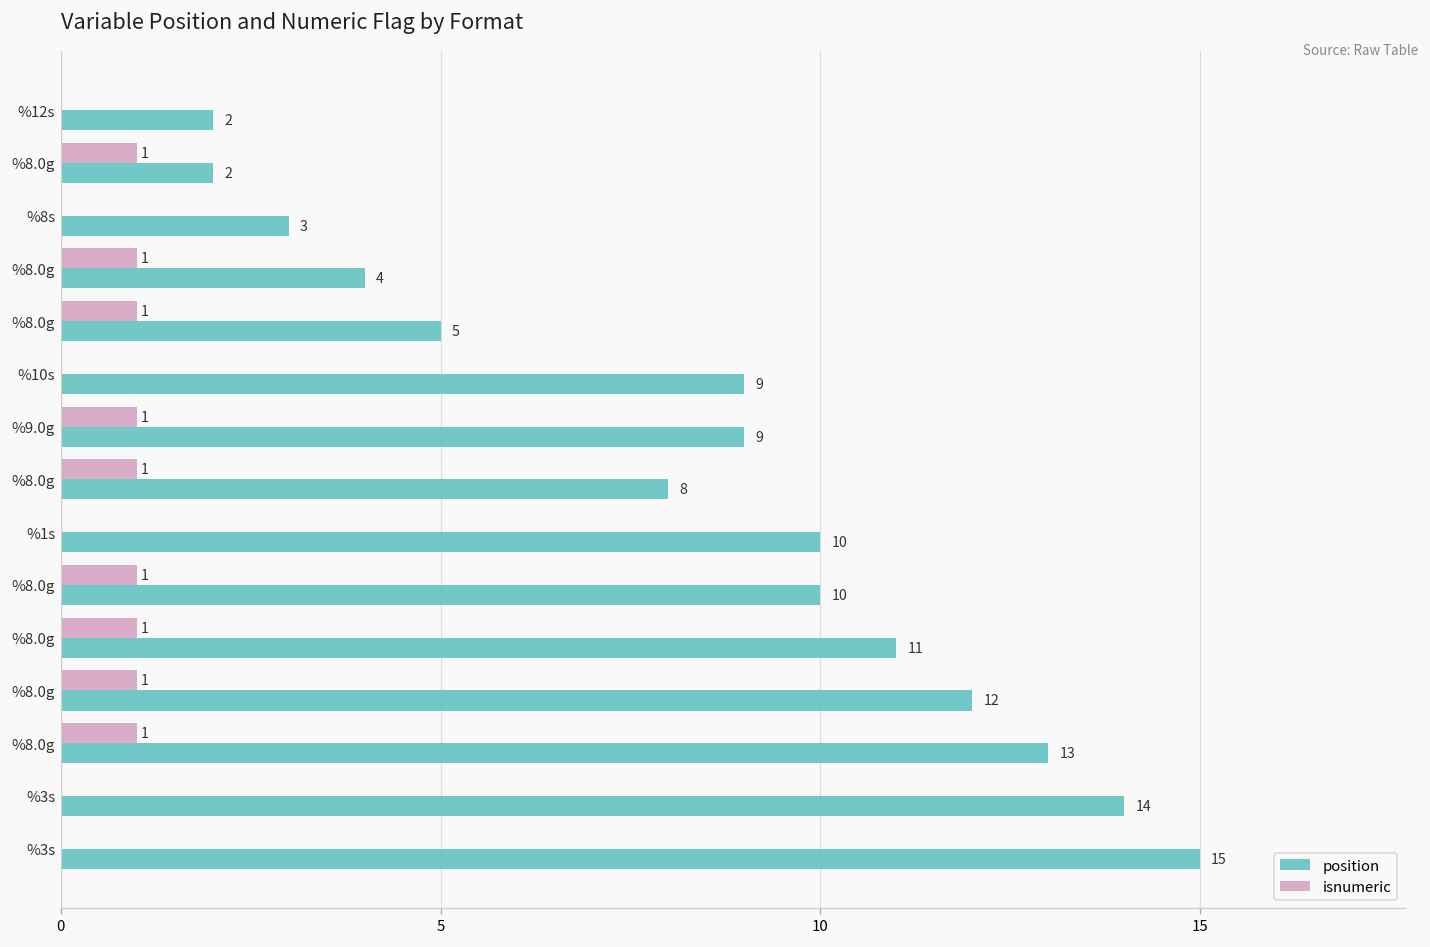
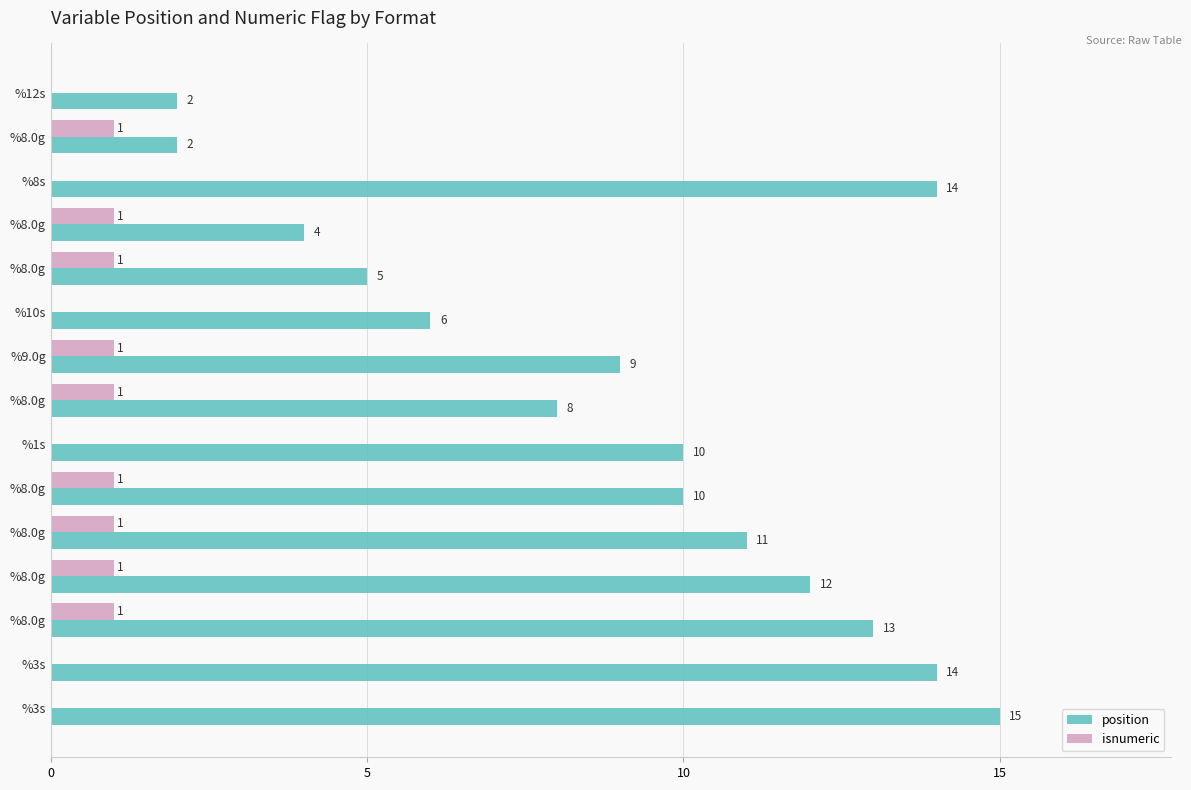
position, %8s: 3 -> 14
position, %10s: 9 -> 6
